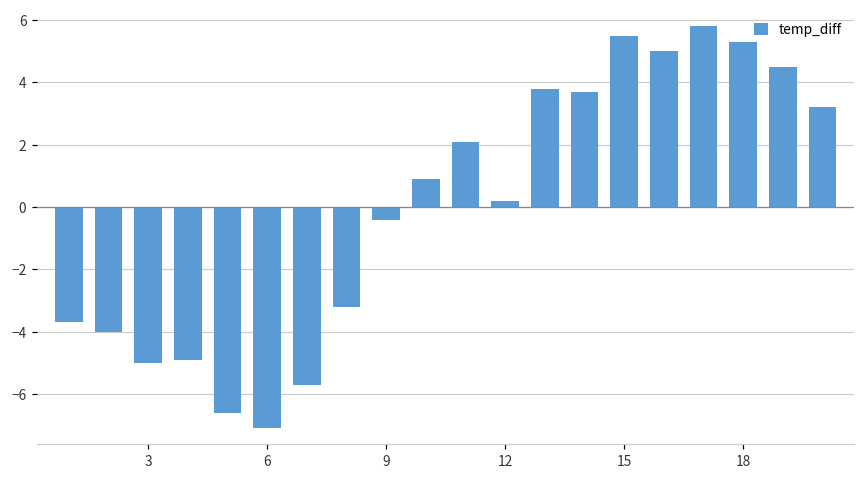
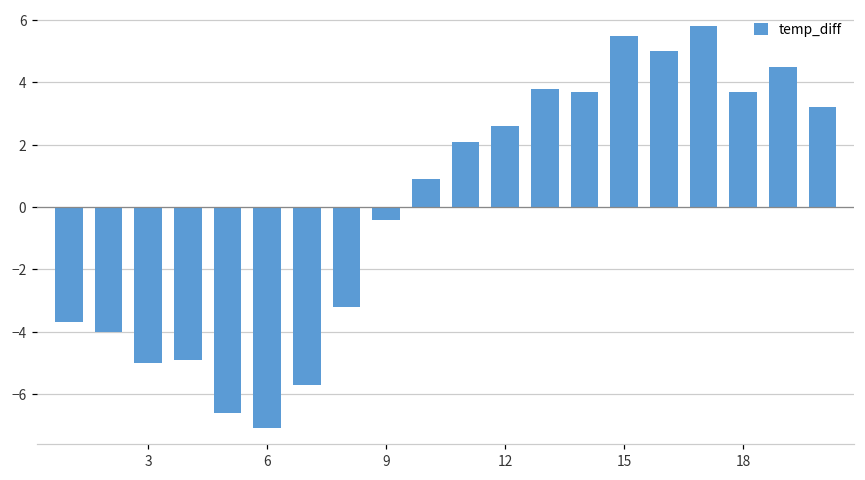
12: 0.2 -> 2.6
18: 5.3 -> 3.7
